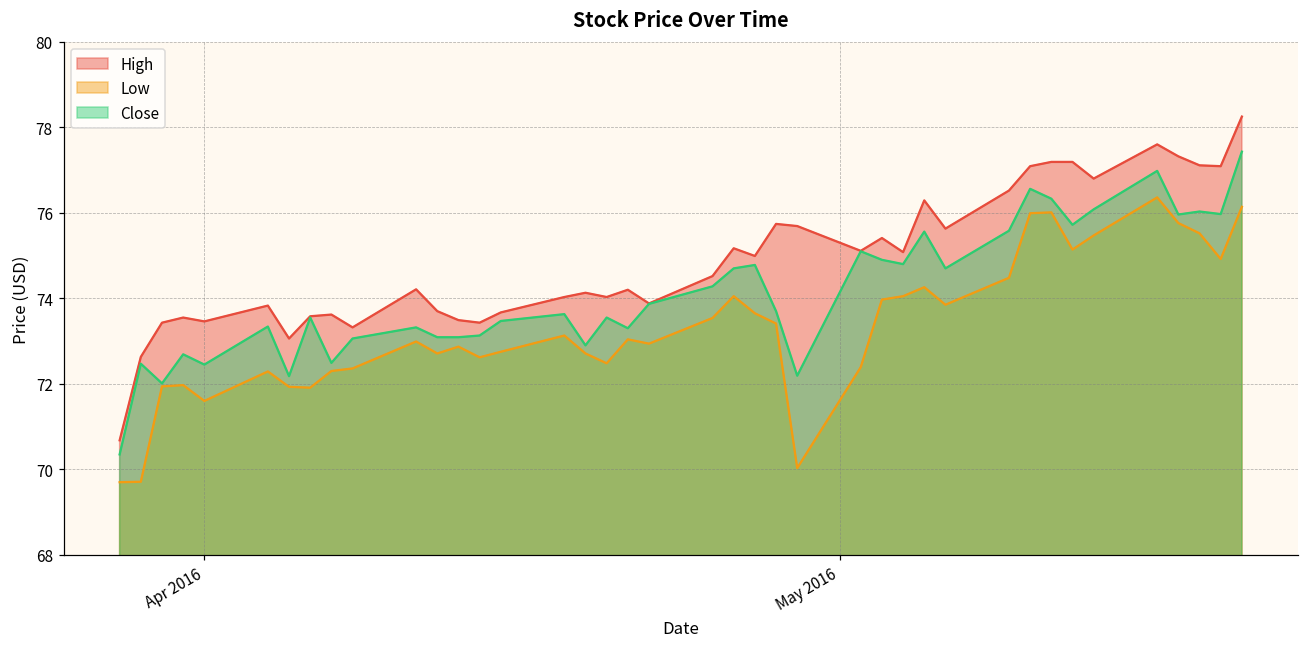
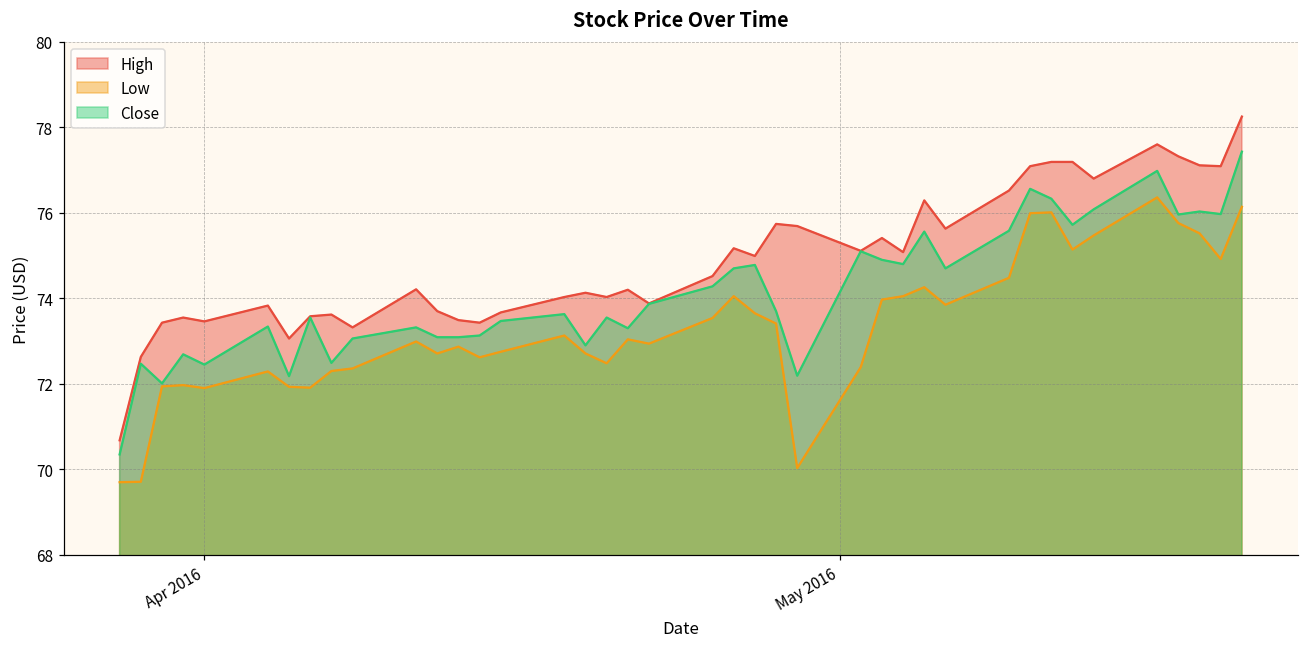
Low, Apr 2016: 71.6 -> 71.9
